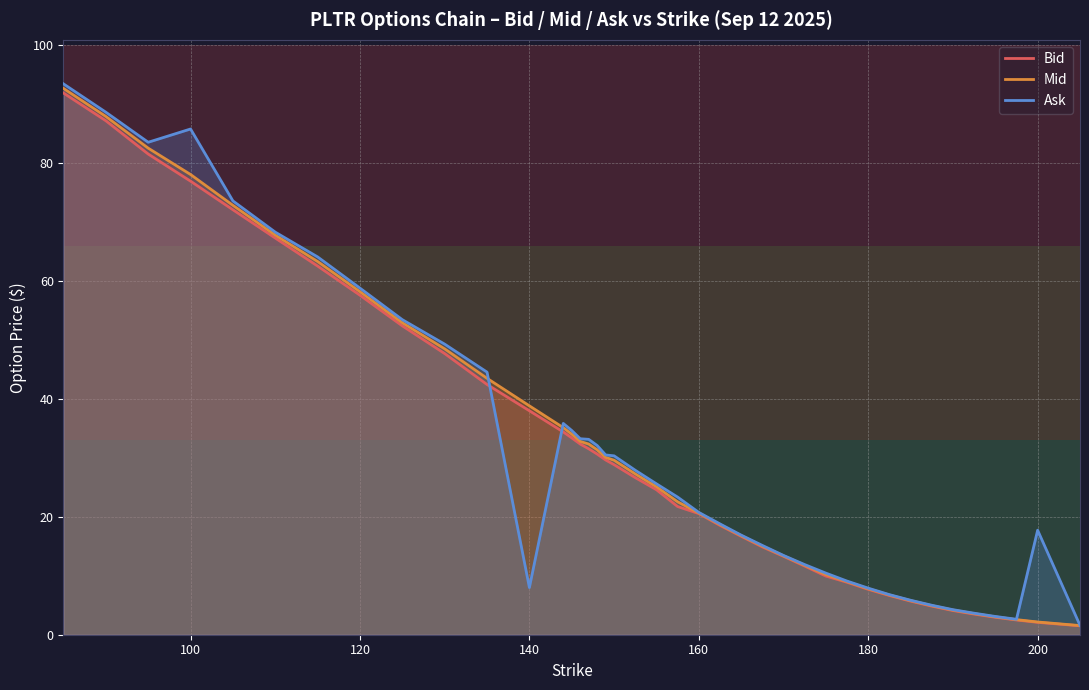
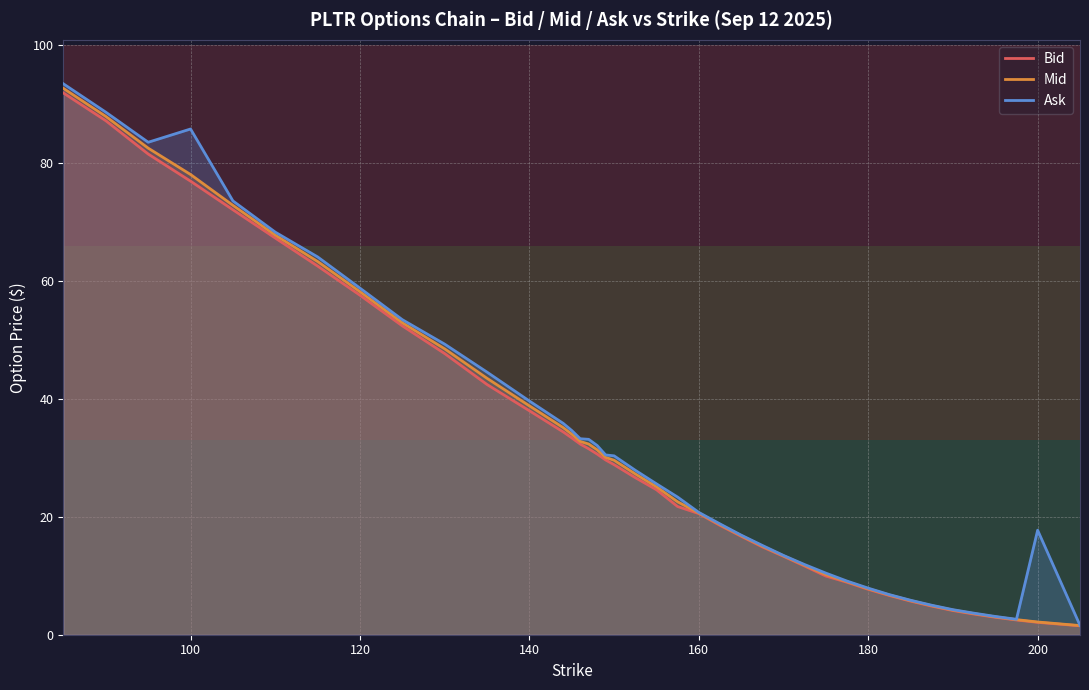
Ask, 140: 8 -> 40
